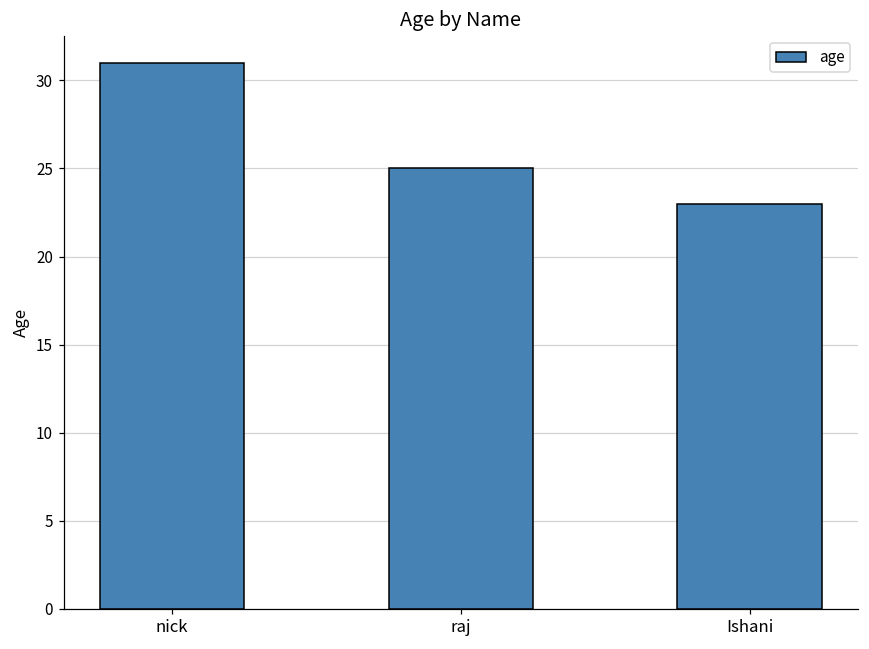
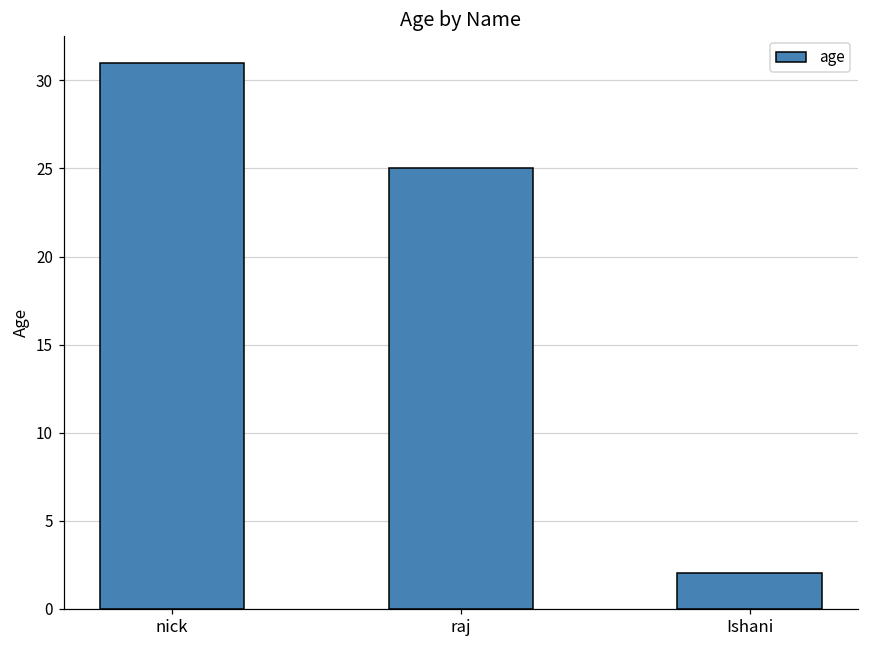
Ishani: 23 -> 2
